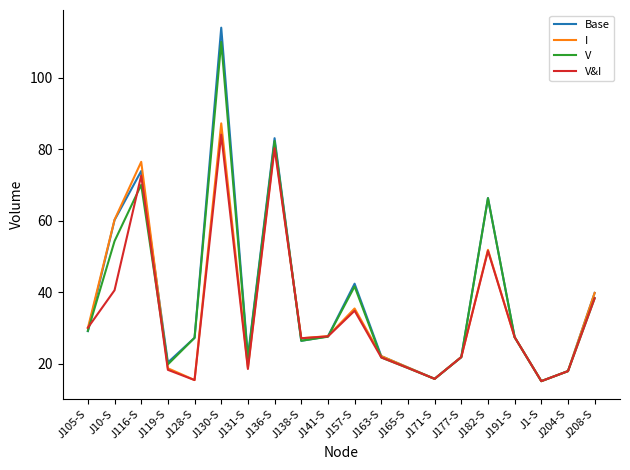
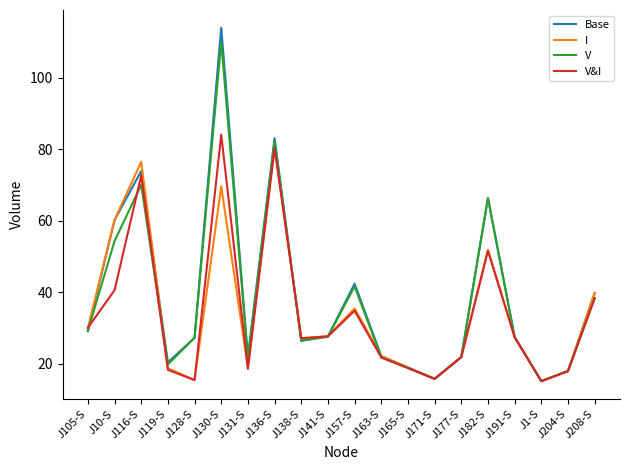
I, J130-S: 87 -> 70
